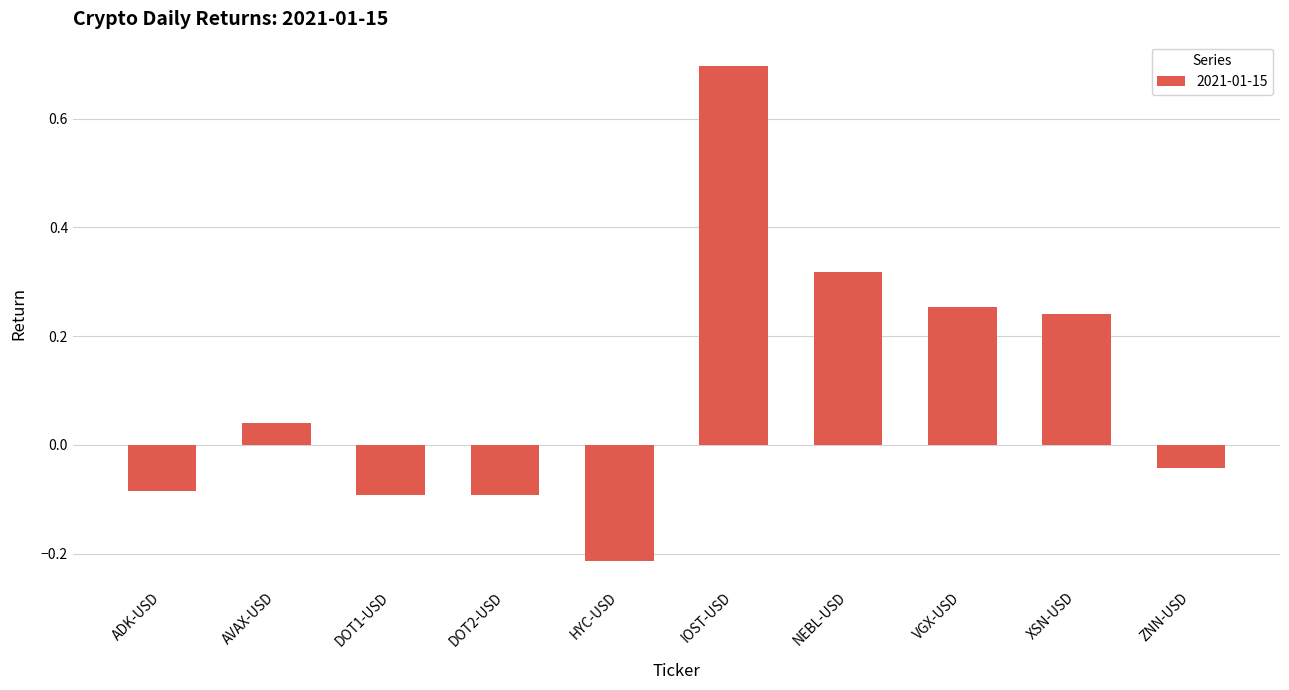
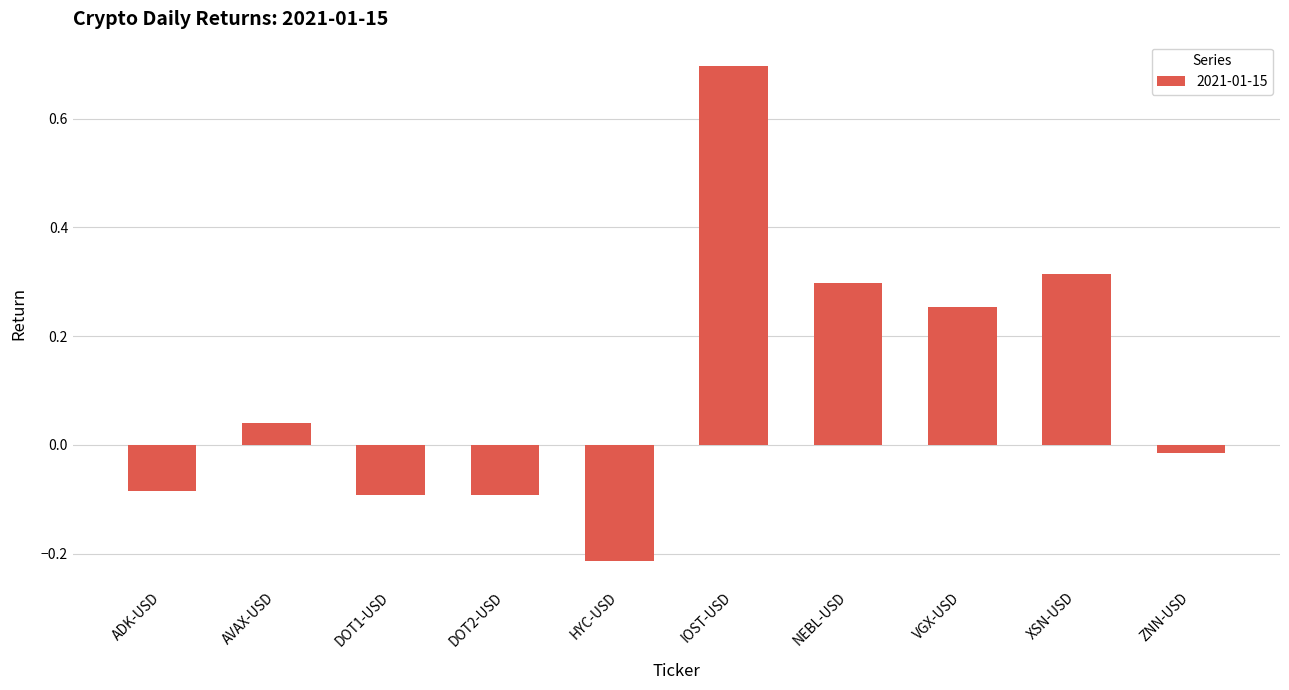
NEBL-USD: 0.32 -> 0.30
XSN-USD: 0.24 -> 0.31
ZNN-USD: -0.04 -> -0.01
